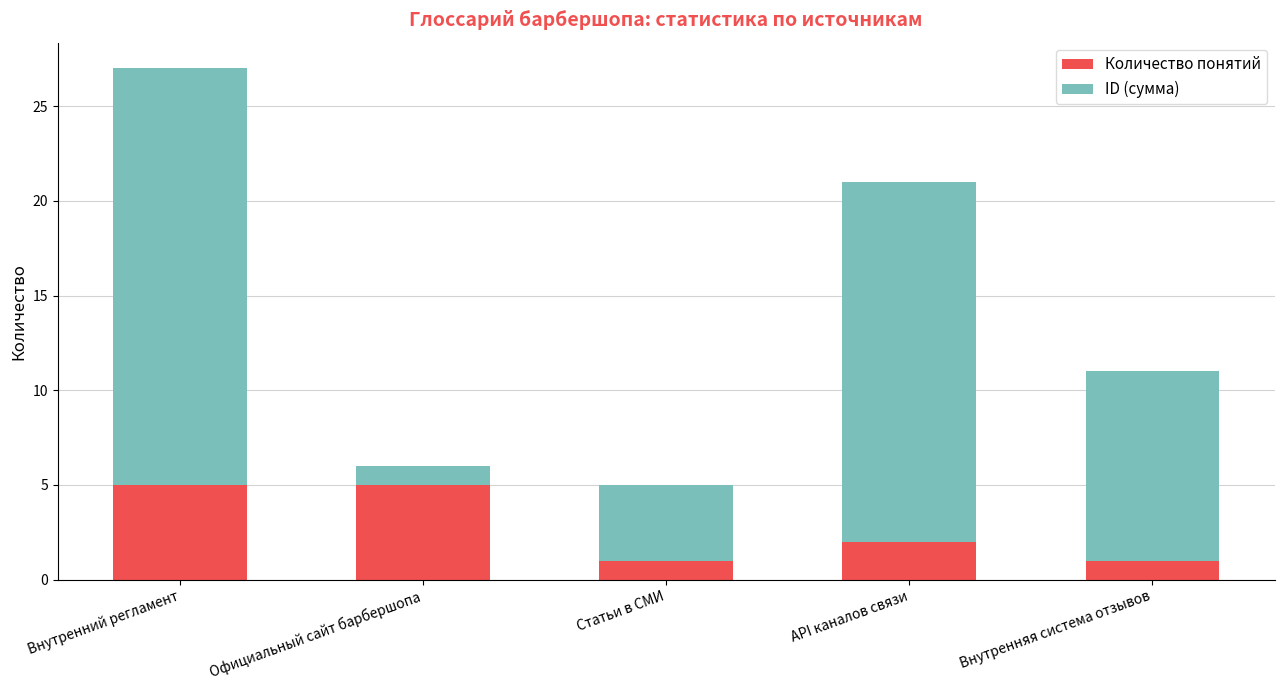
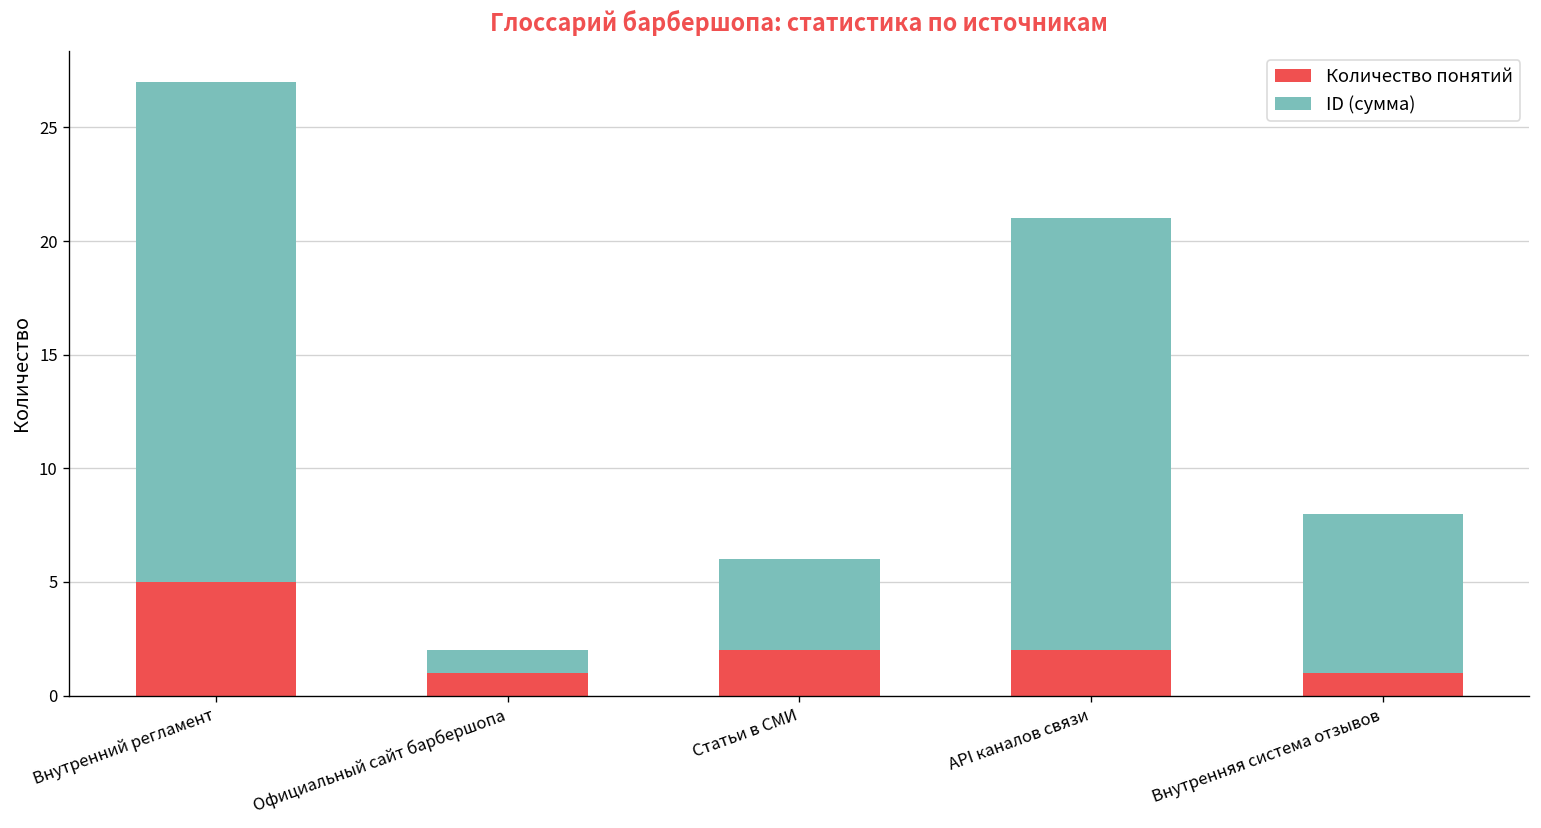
Количество понятий, Официальный сайт барбершопа: 5 -> 1
Количество понятий, Статьи в СМИ: 1 -> 2
ID (сумма), Внутренняя система отзывов: 10 -> 7
